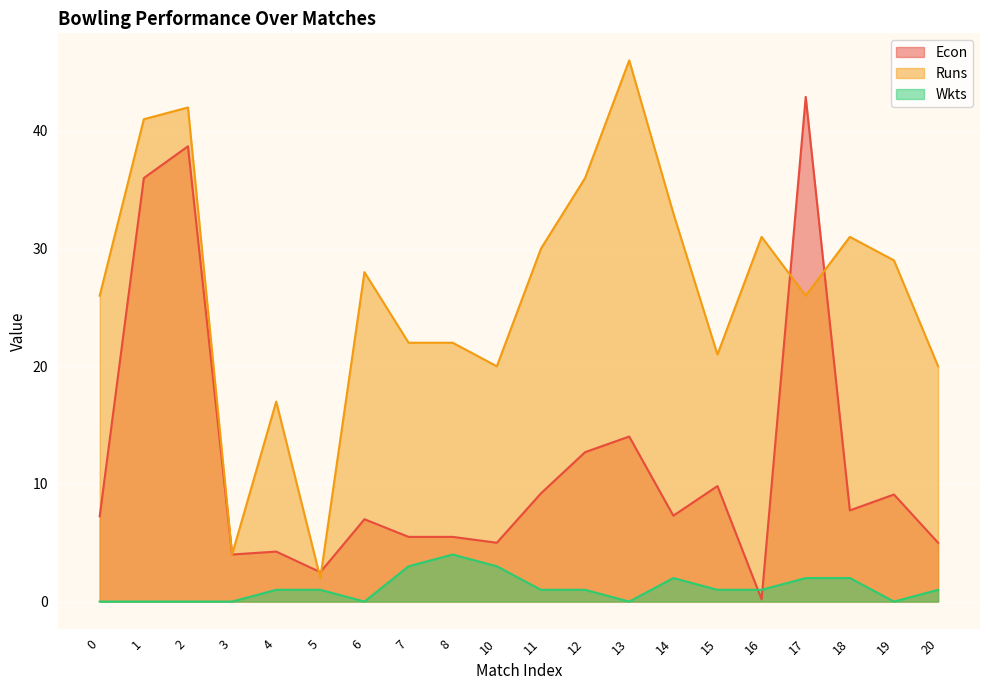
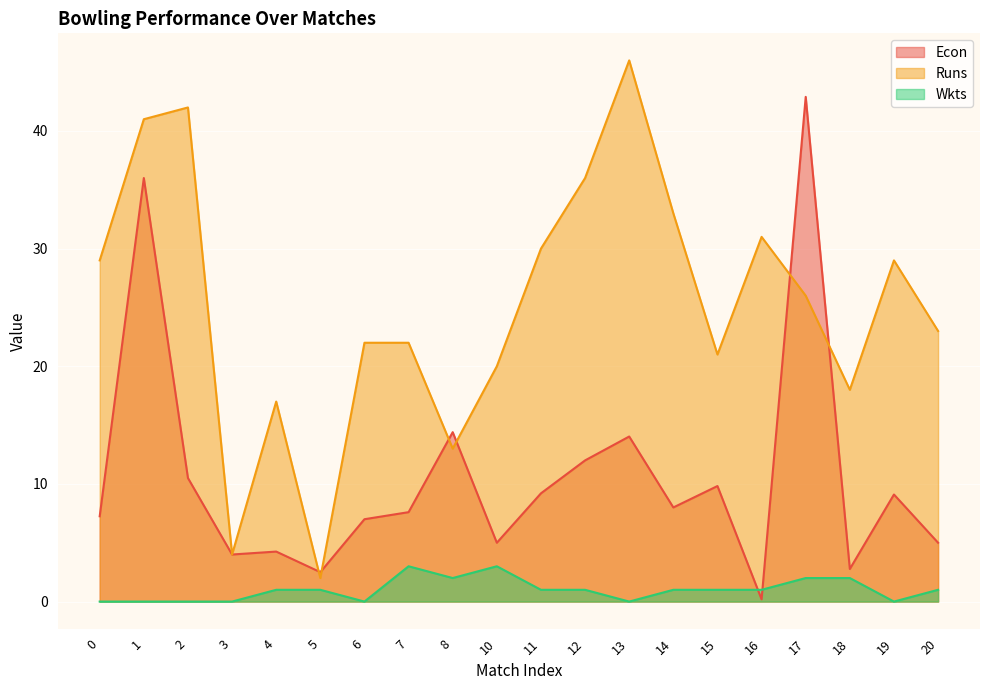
Runs, 0: 26 -> 29
Econ, 2: 38.7 -> 10.5
Runs, 6: 28 -> 22
Econ, 7: 5.5 -> 7.6
Econ, 8: 5.5 -> 14.4
Runs, 8: 22 -> 13
Wkts, 8: 4 -> 2
Econ, 12: 12.7 -> 12.0
Econ, 14: 7.3 -> 8.0
Wkts, 14: 2 -> 1
Econ, 18: 7.8 -> 2.8
Runs, 18: 31 -> 18
Runs, 20: 20 -> 23
